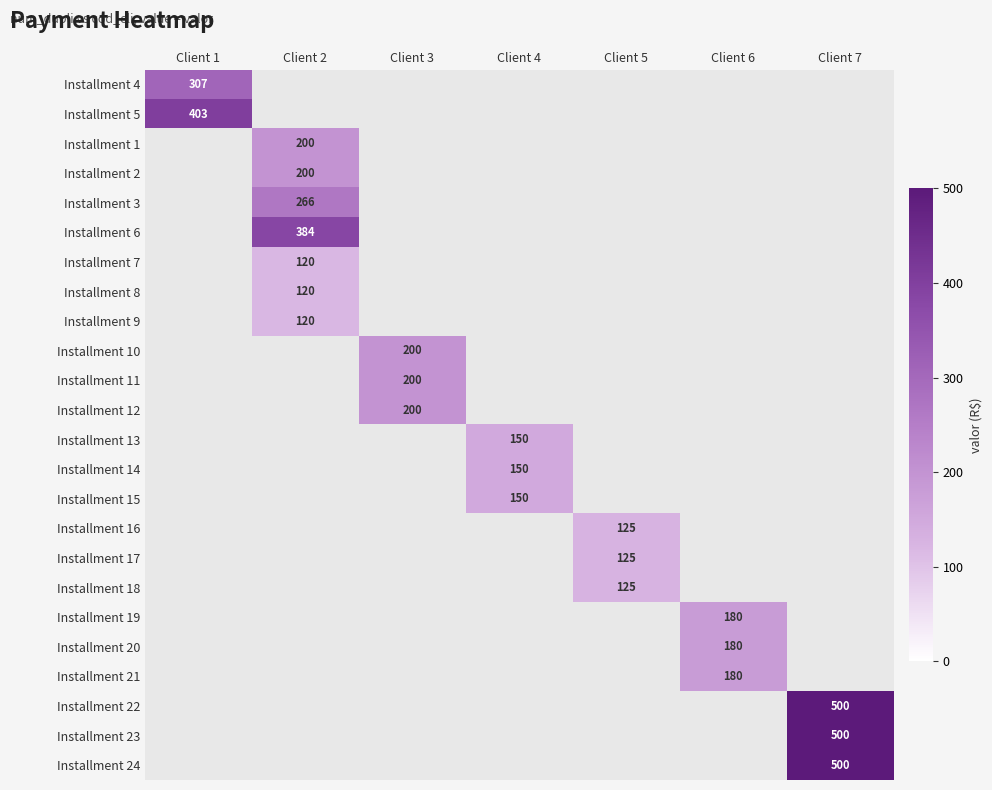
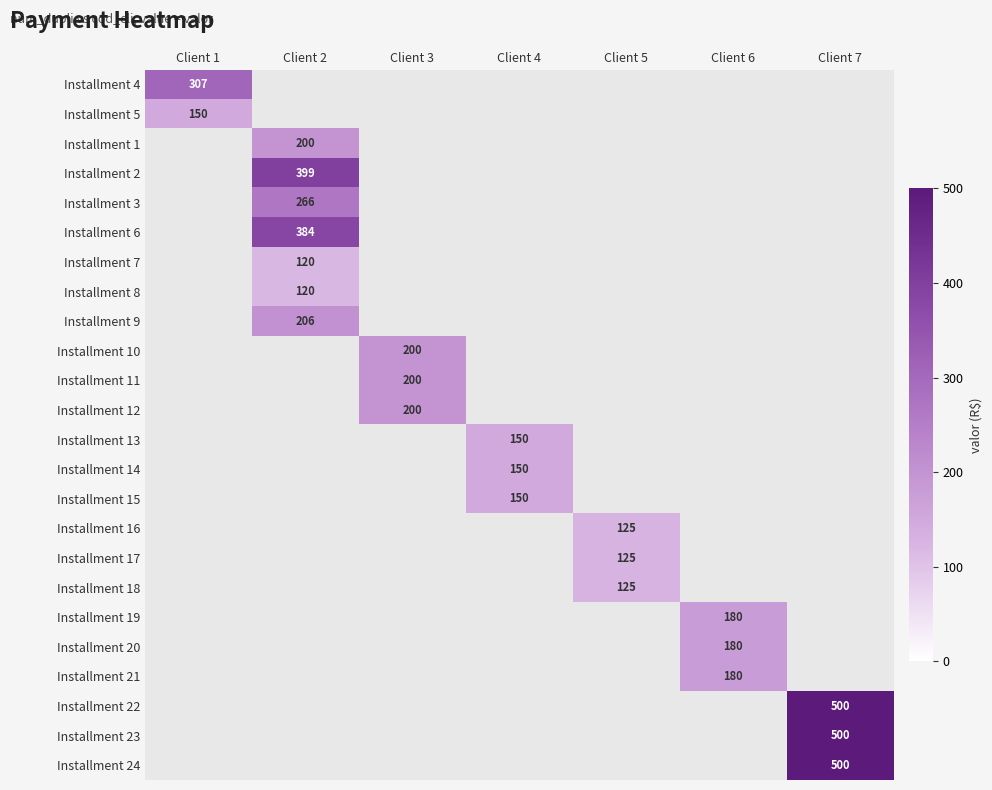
Installment 5, Client 1: 403 -> 150
Installment 2, Client 2: 200 -> 399
Installment 9, Client 2: 120 -> 206
